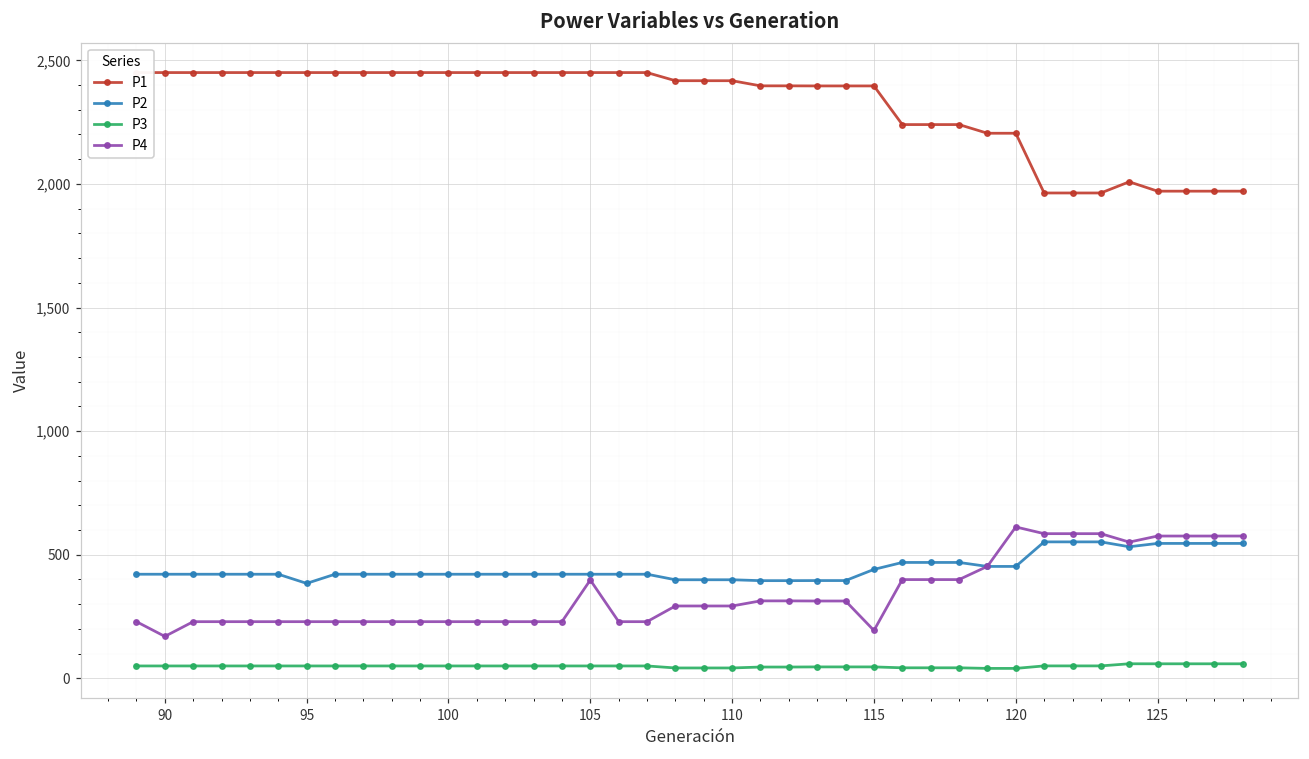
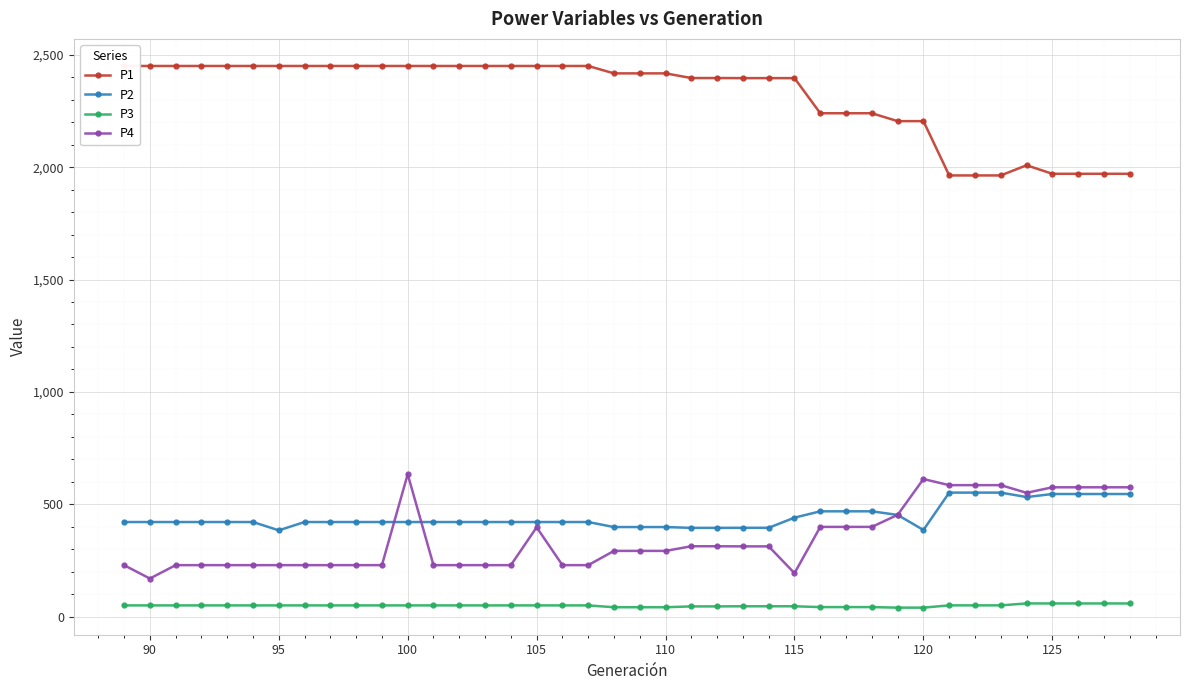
P4, 100: 230 -> 630
P2, 120: 450 -> 390
